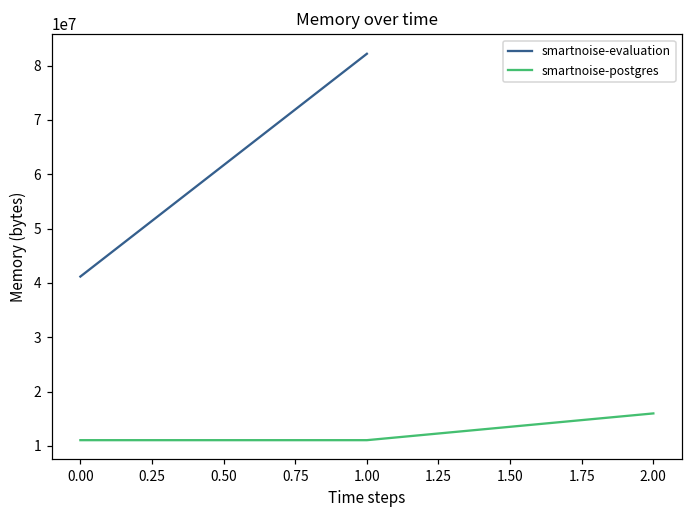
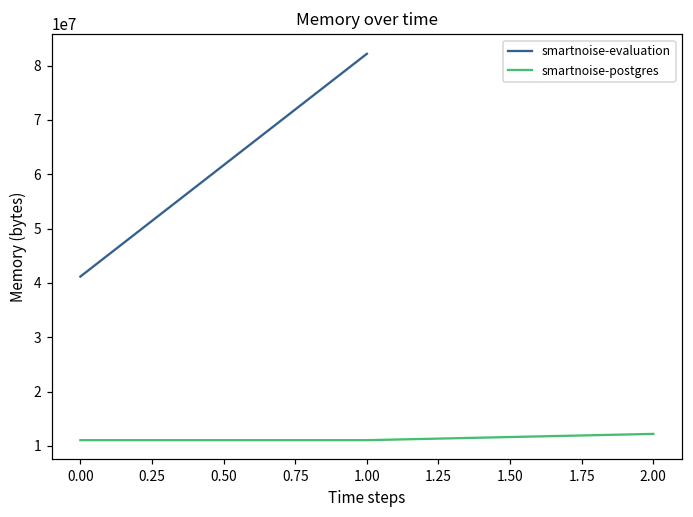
smartnoise-postgres, 2.00: 16000000 -> 12000000
